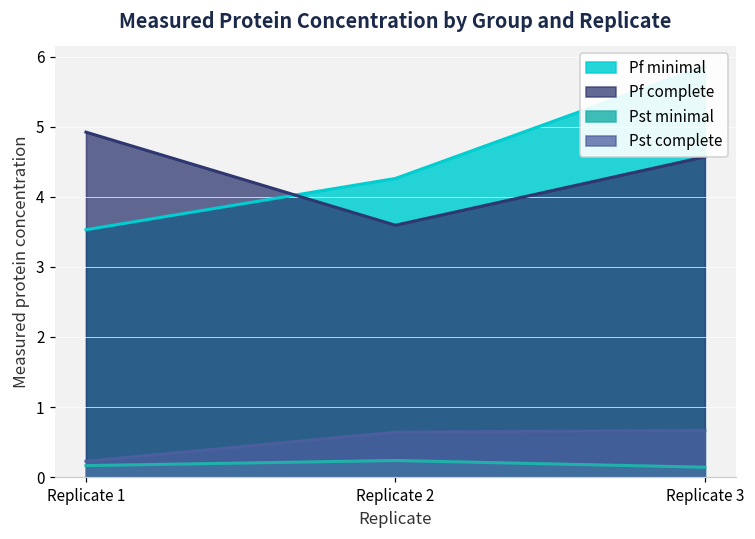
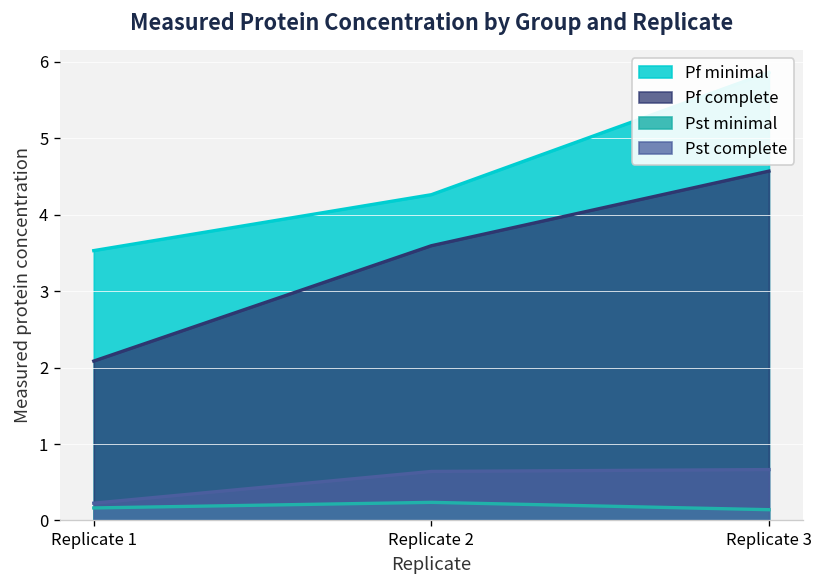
Pf complete, Replicate 1: 4.9 -> 2.1
